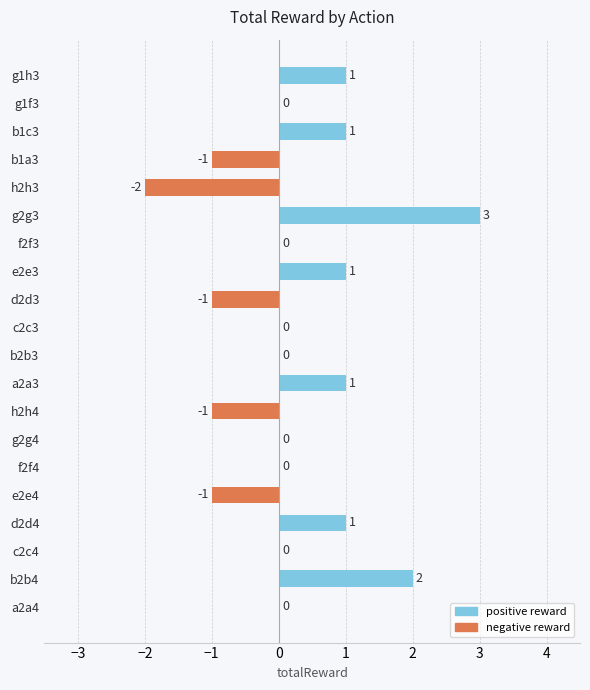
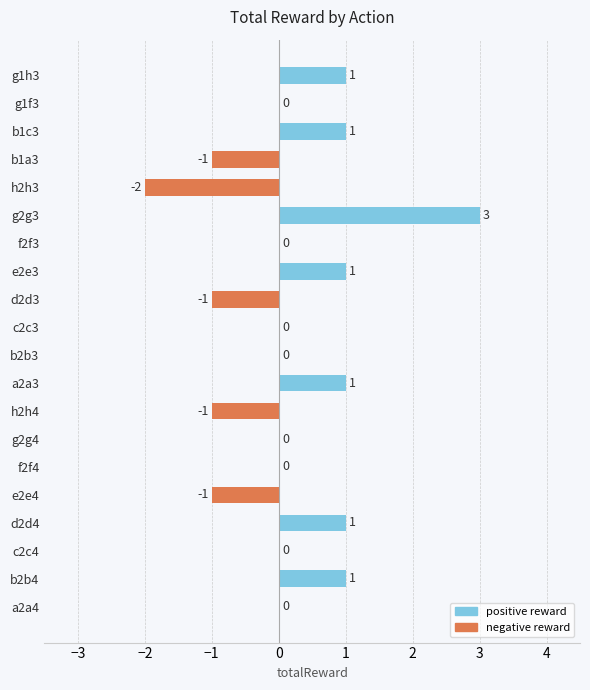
b2b4: 2 -> 1
